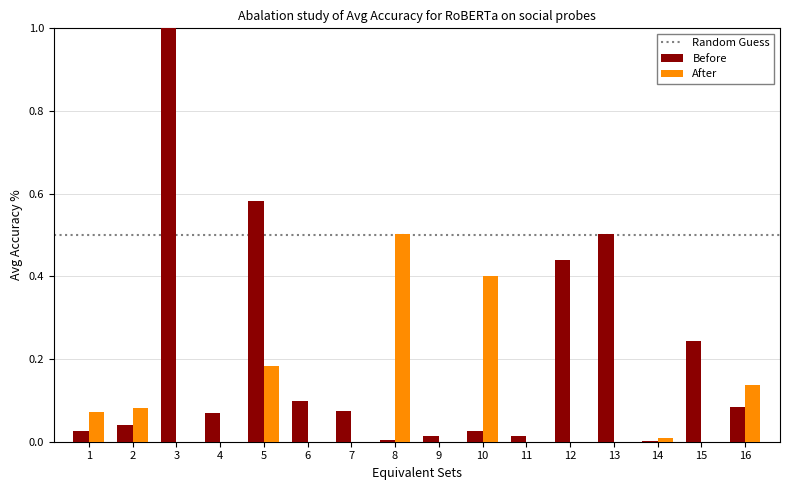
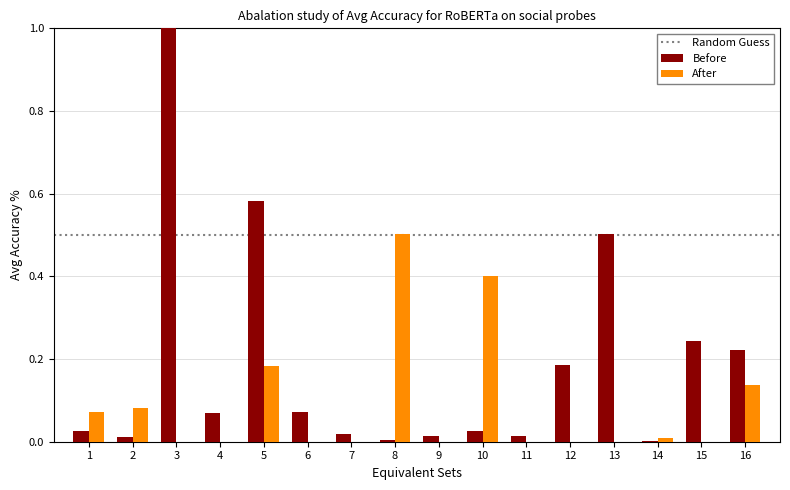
Before, 2: 0.04 -> 0.01
Before, 6: 0.10 -> 0.07
Before, 7: 0.07 -> 0.02
Before, 12: 0.44 -> 0.19
Before, 16: 0.08 -> 0.22
